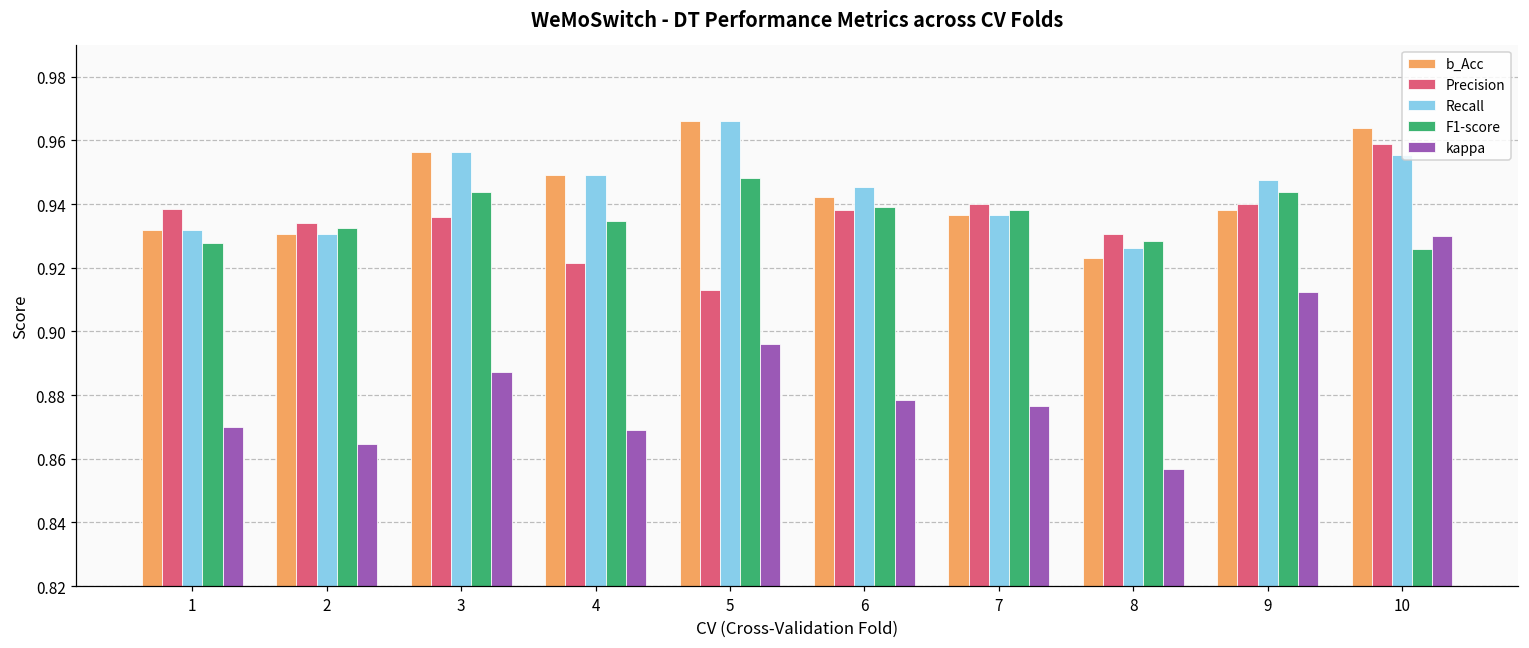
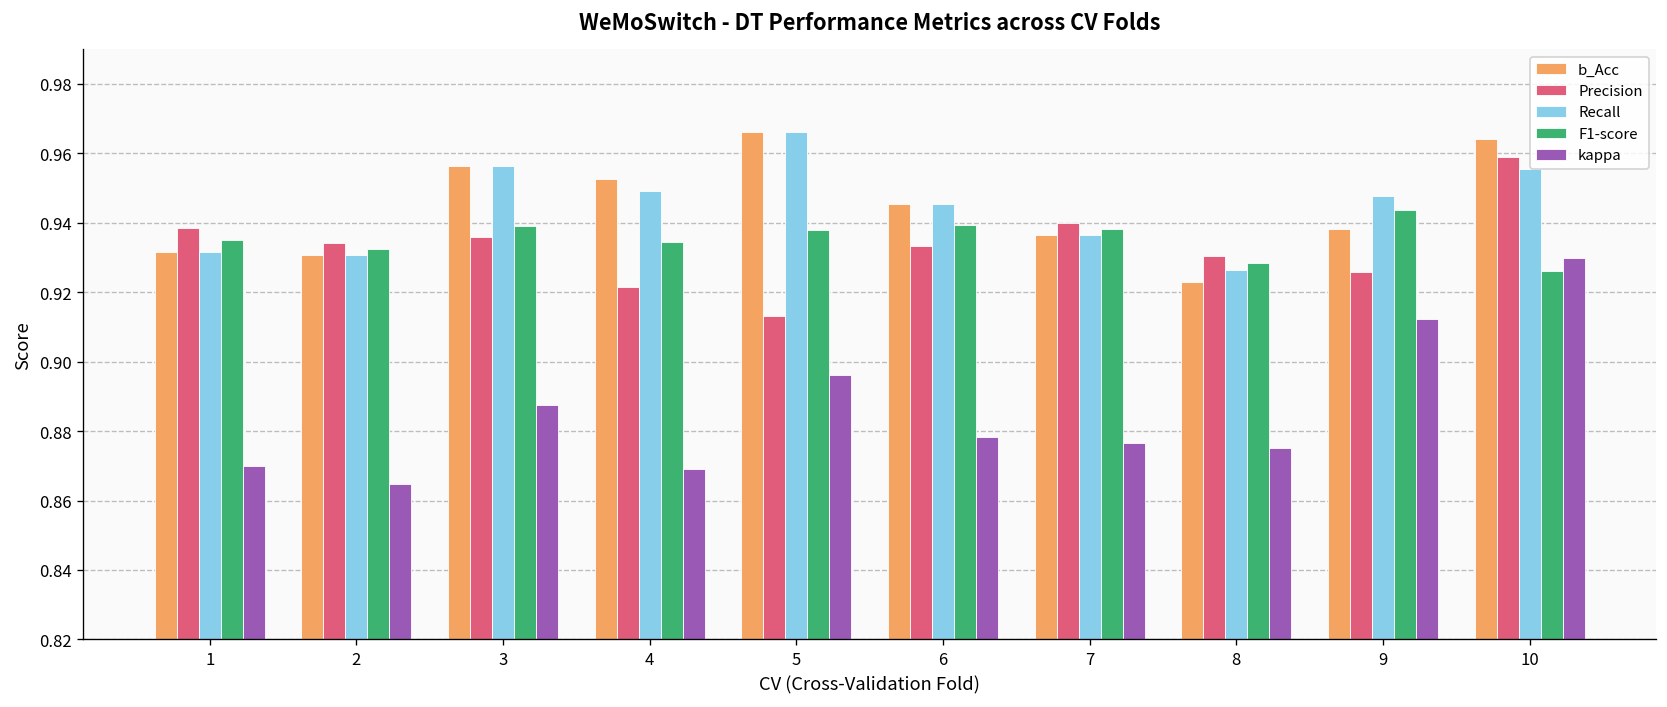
F1-score, 1: 0.928 -> 0.935
F1-score, 3: 0.944 -> 0.939
b_Acc, 4: 0.949 -> 0.952
F1-score, 5: 0.948 -> 0.938
b_Acc, 6: 0.942 -> 0.945
Precision, 6: 0.938 -> 0.933
kappa, 8: 0.857 -> 0.875
Precision, 9: 0.940 -> 0.926
